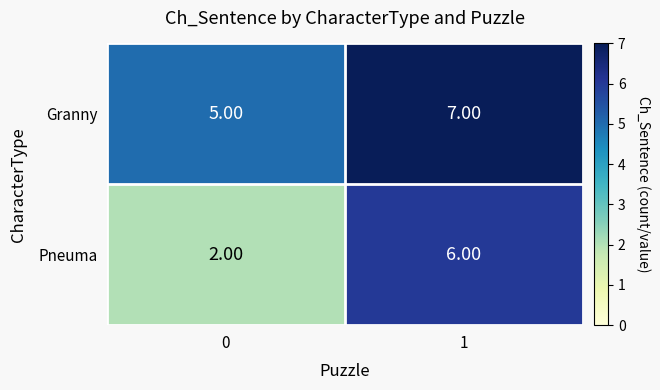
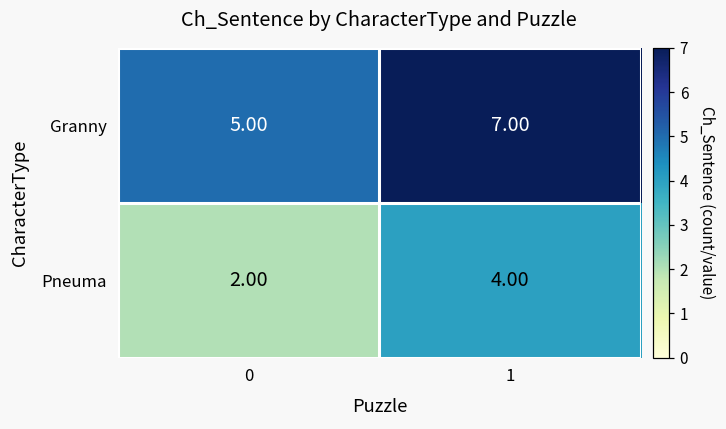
Pneuma, 1: 6.00 -> 4.00
